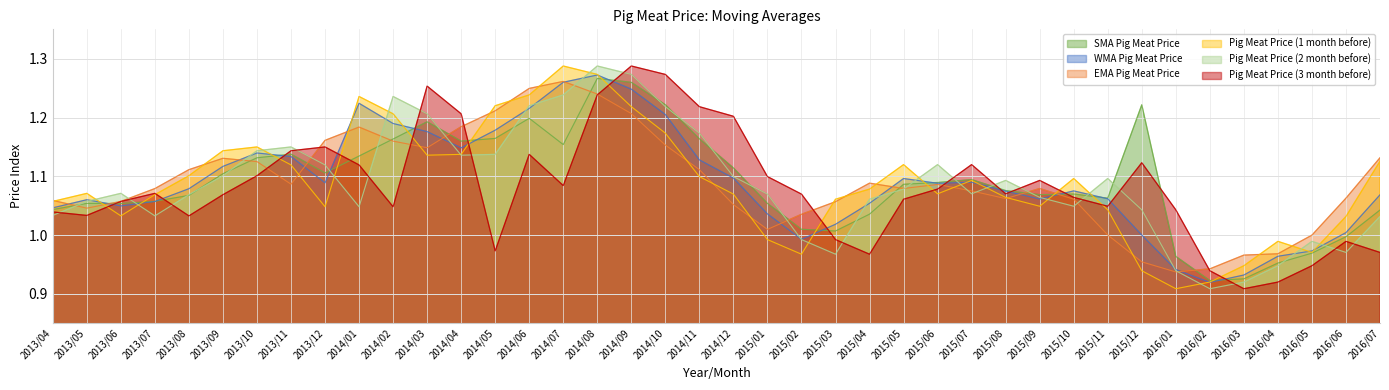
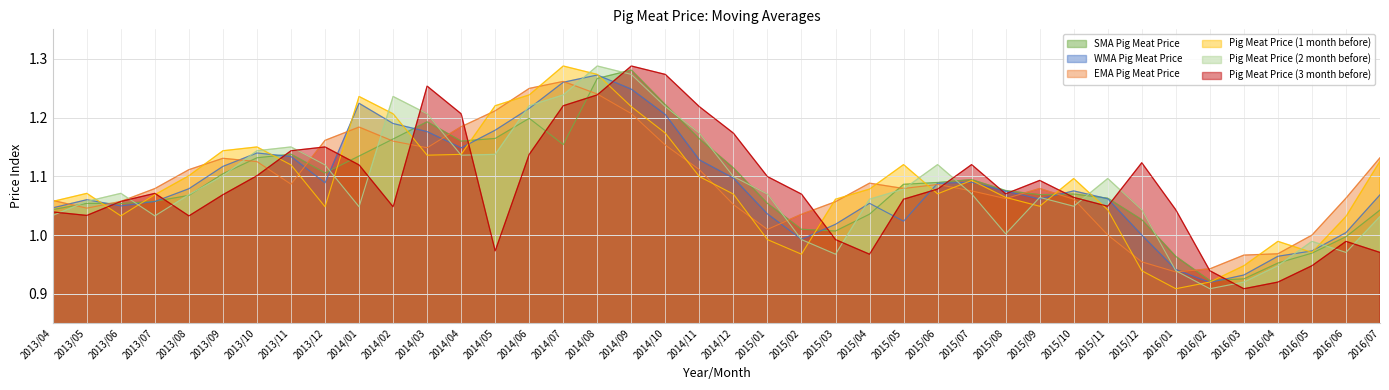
Pig Meat Price (3 month before), 2014/07: 1.08 -> 1.22
SMA Pig Meat Price, 2014/09: 1.26 -> 1.28
Pig Meat Price (3 month before), 2014/12: 1.20 -> 1.17
WMA Pig Meat Price, 2015/05: 1.10 -> 1.02
Pig Meat Price (2 month before), 2015/08: 1.09 -> 1.00
SMA Pig Meat Price, 2015/12: 1.22 -> 1.03
